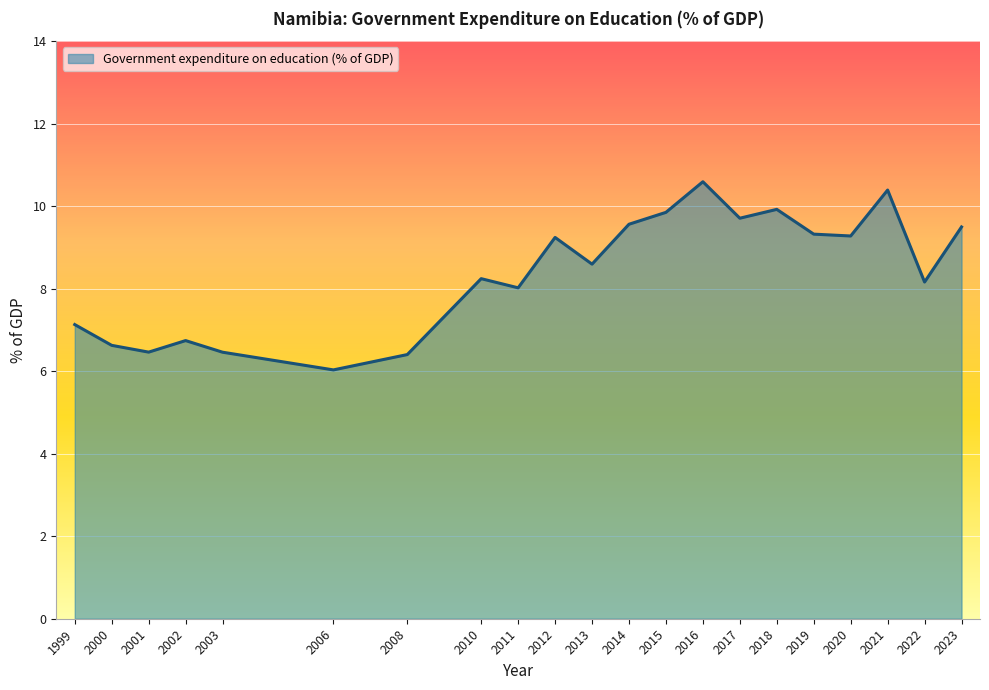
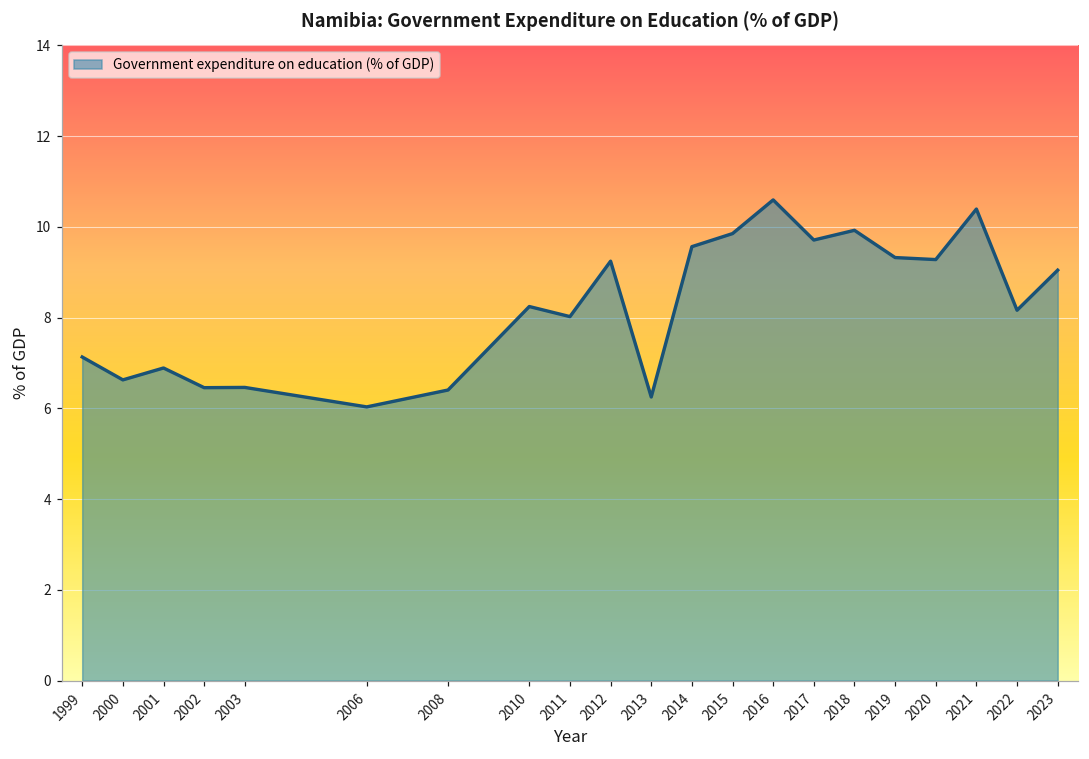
2001: 6.5 -> 6.9
2002: 6.7 -> 6.5
2013: 8.6 -> 6.3
2023: 9.5 -> 9.0
